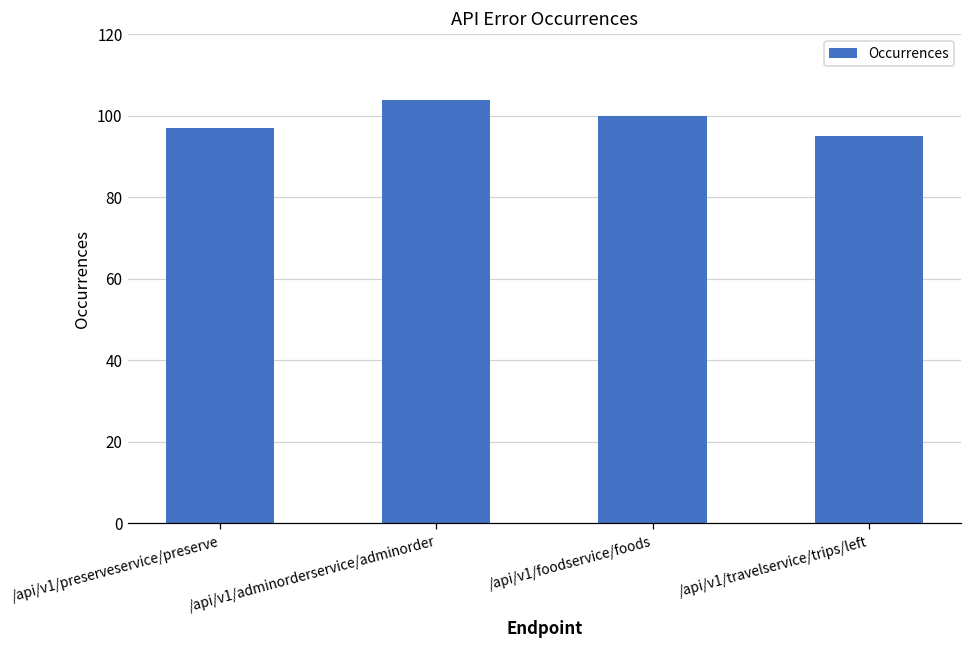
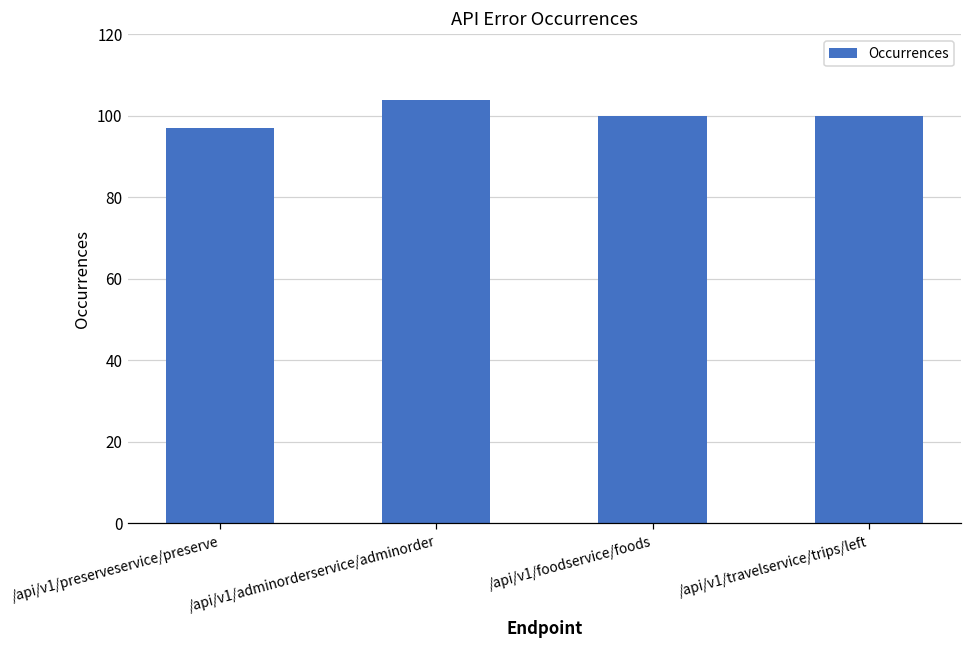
/api/v1/travelservice/trips/left: 95 -> 100
